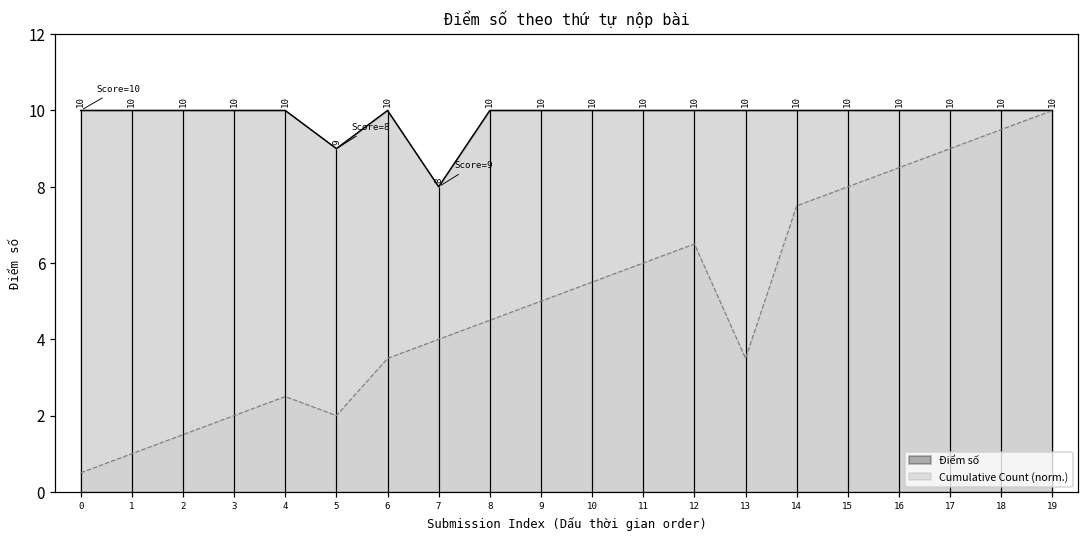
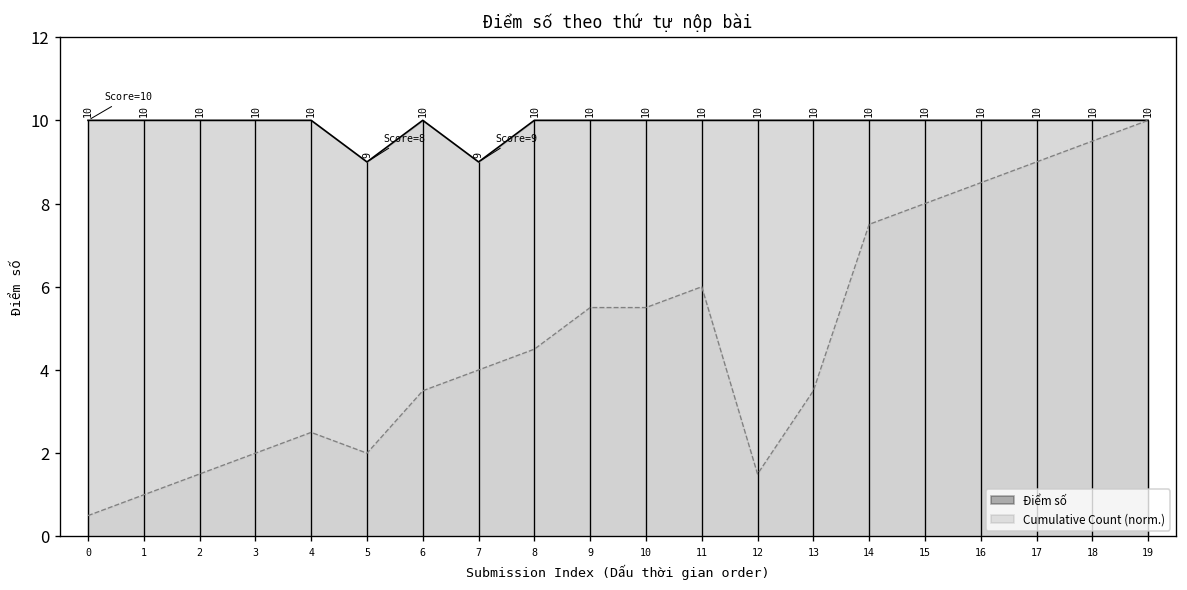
Điểm số, 7: 8 -> 9
Cumulative Count (norm.), 9: 5.0 -> 5.5
Cumulative Count (norm.), 12: 6.5 -> 1.5
